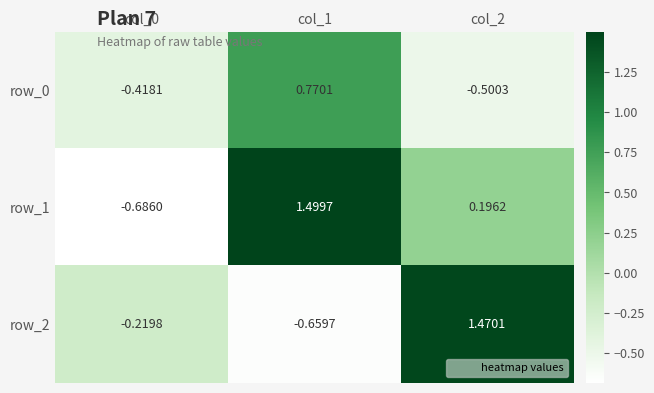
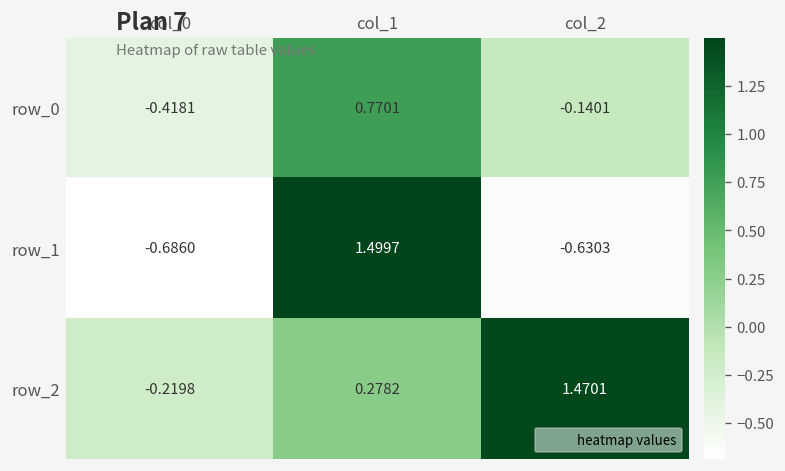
row_0, col_2: -0.5003 -> -0.1401
row_1, col_2: 0.1962 -> -0.6303
row_2, col_1: -0.6597 -> 0.2782
